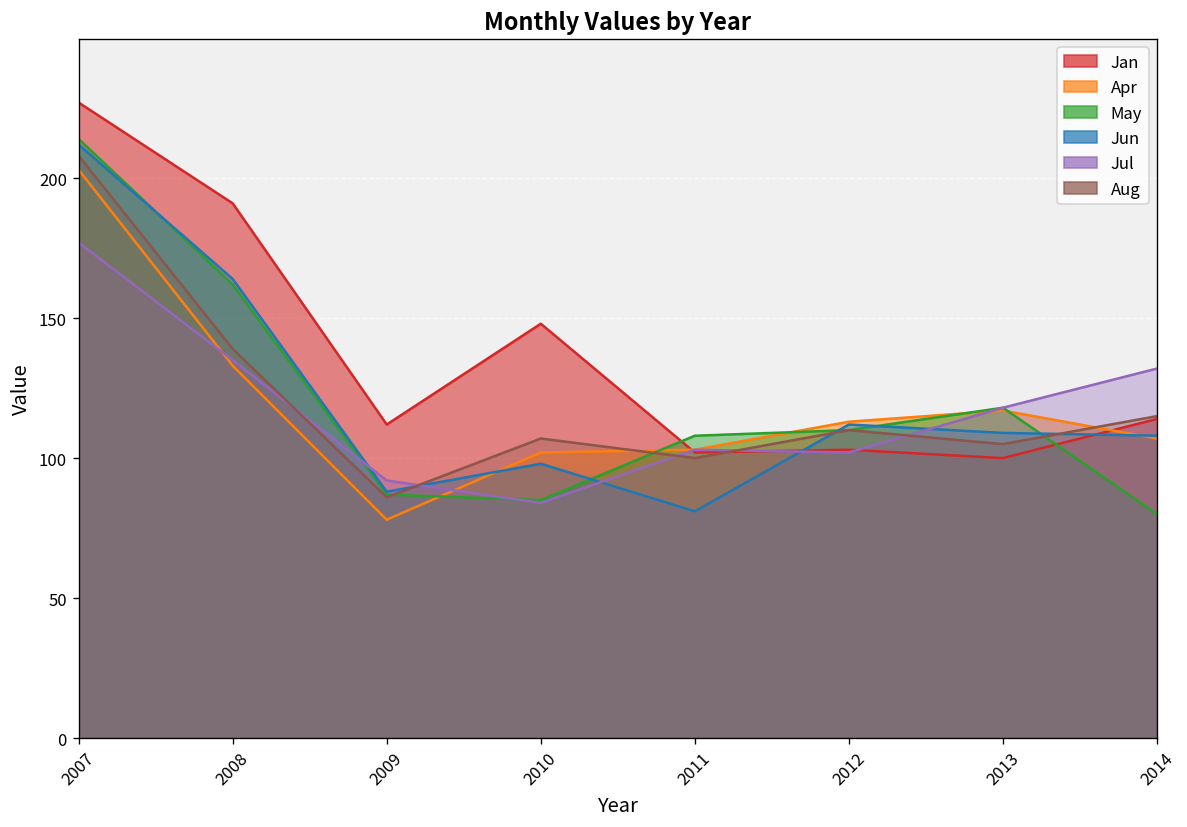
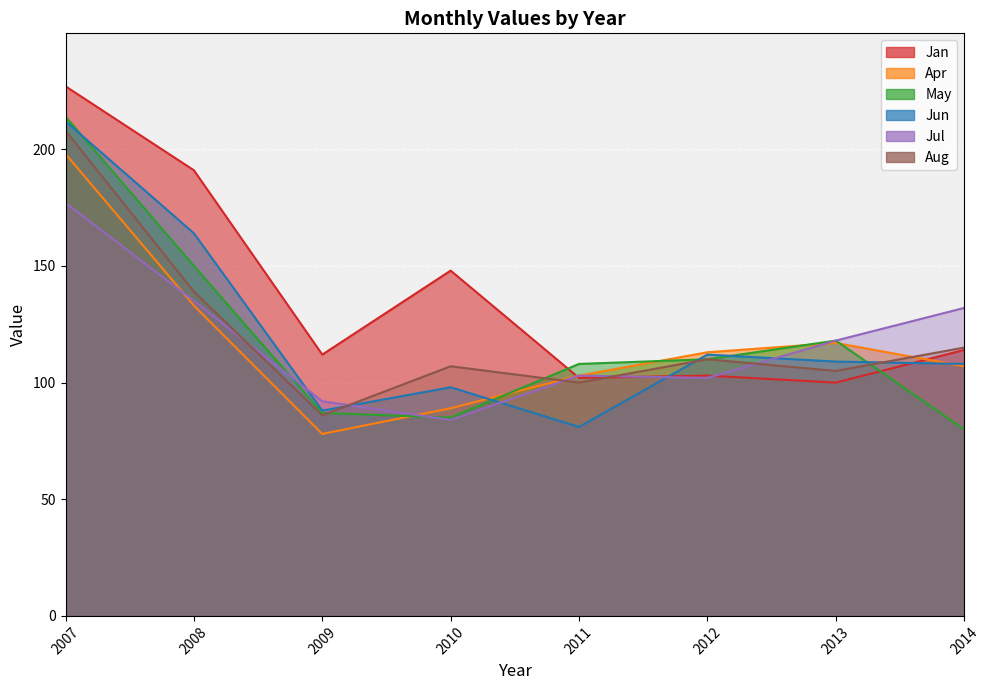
Apr, 2007: 203 -> 198
May, 2008: 162 -> 150
Apr, 2010: 102 -> 89
